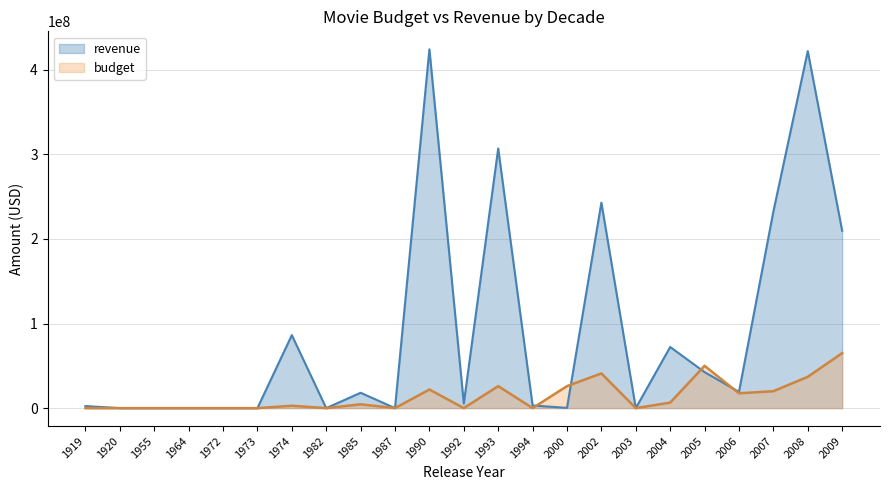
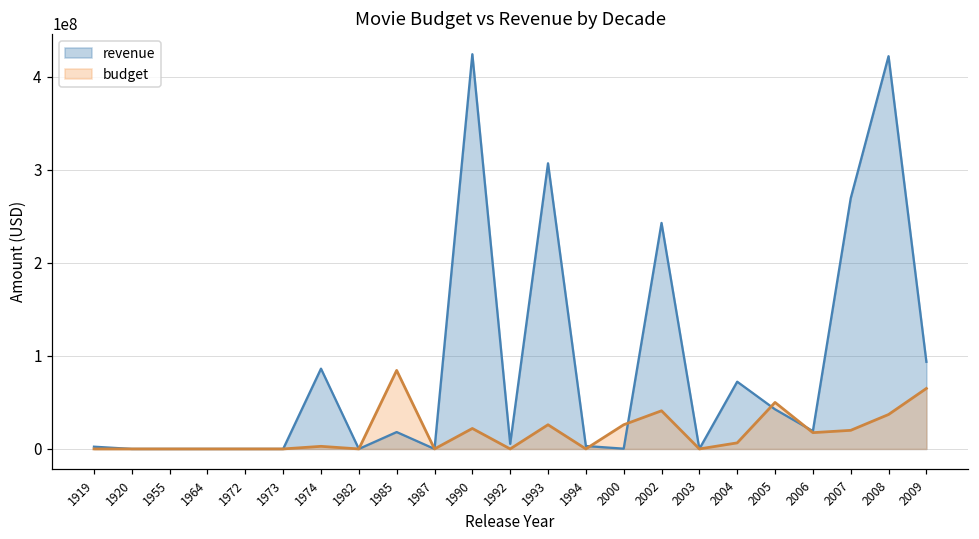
budget, 1985: 0 -> 80000000
revenue, 2007: 230000000 -> 270000000
revenue, 2009: 210000000 -> 90000000
